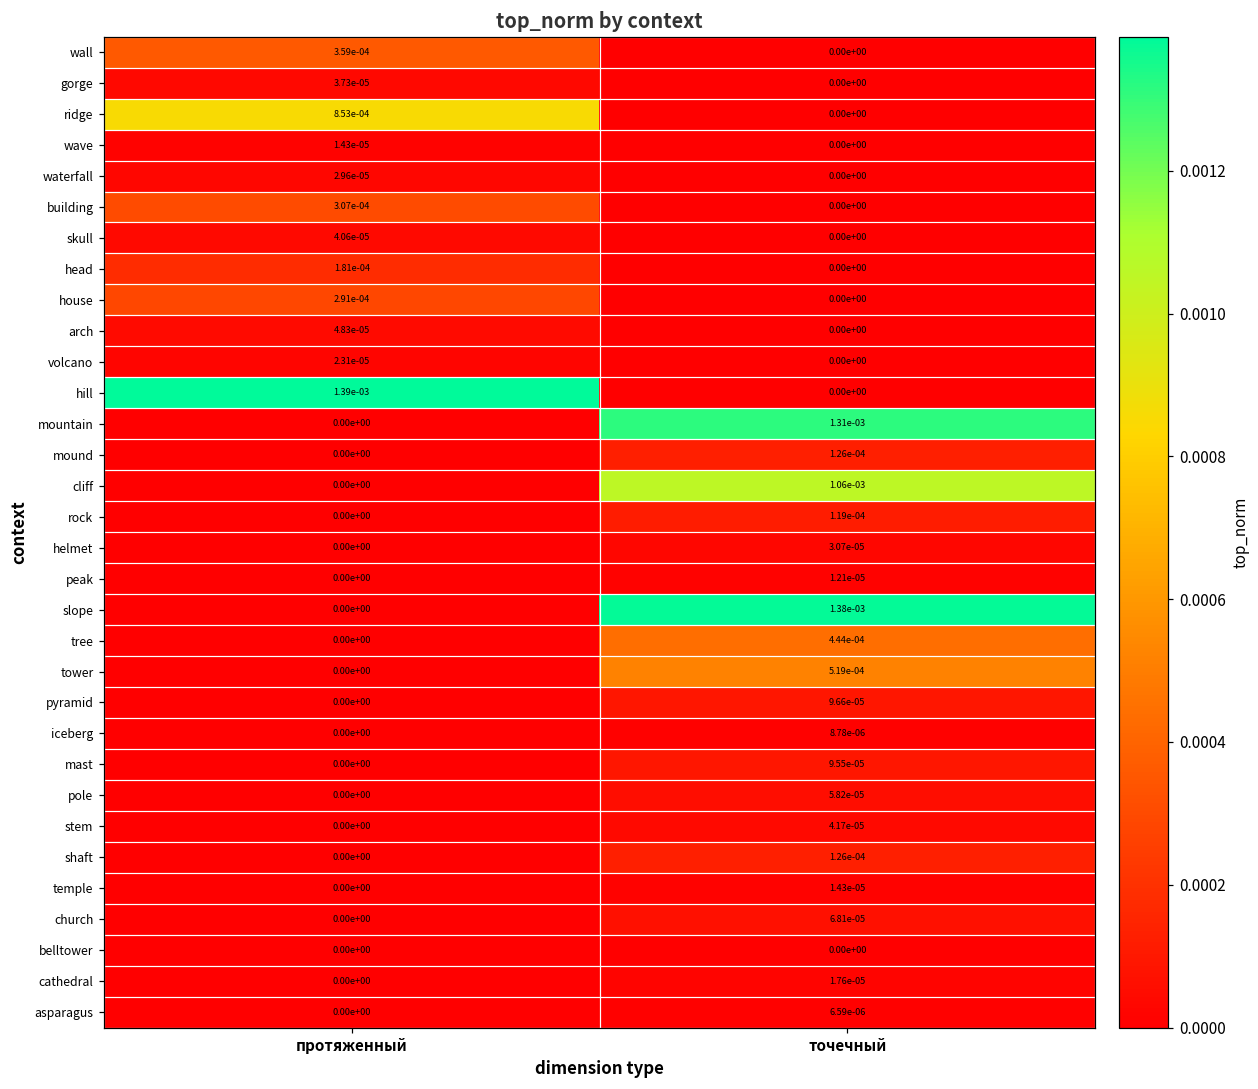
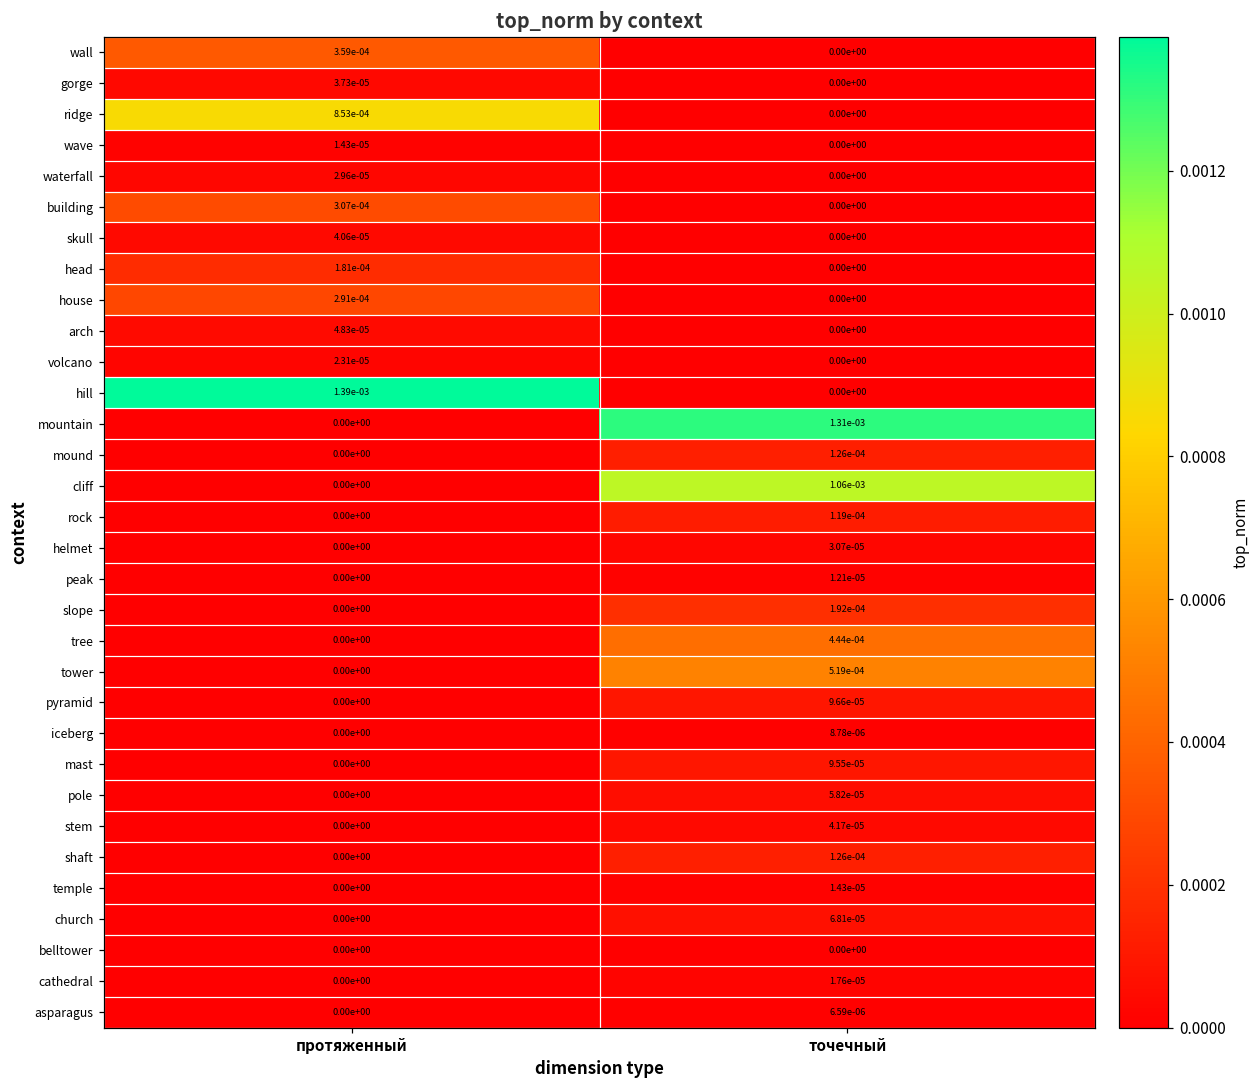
slope, точечный: 1.38e-03 -> 1.92e-04
